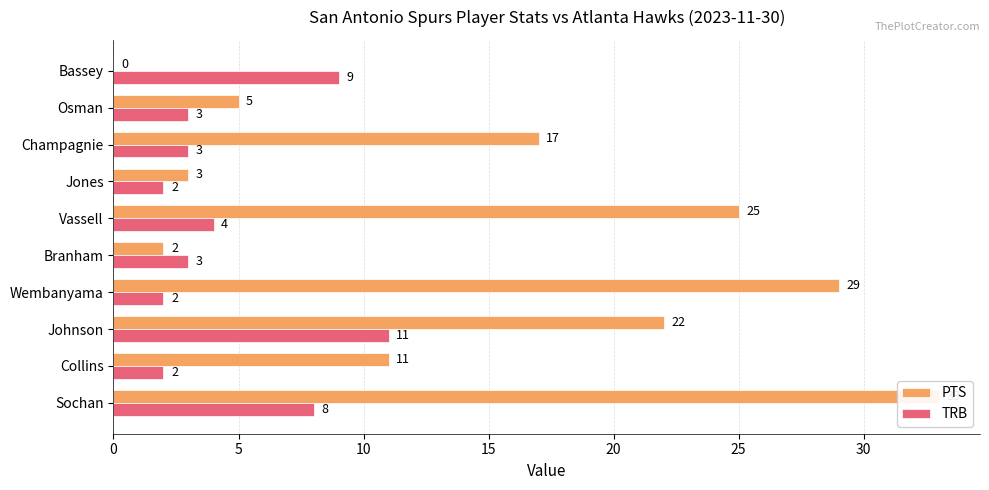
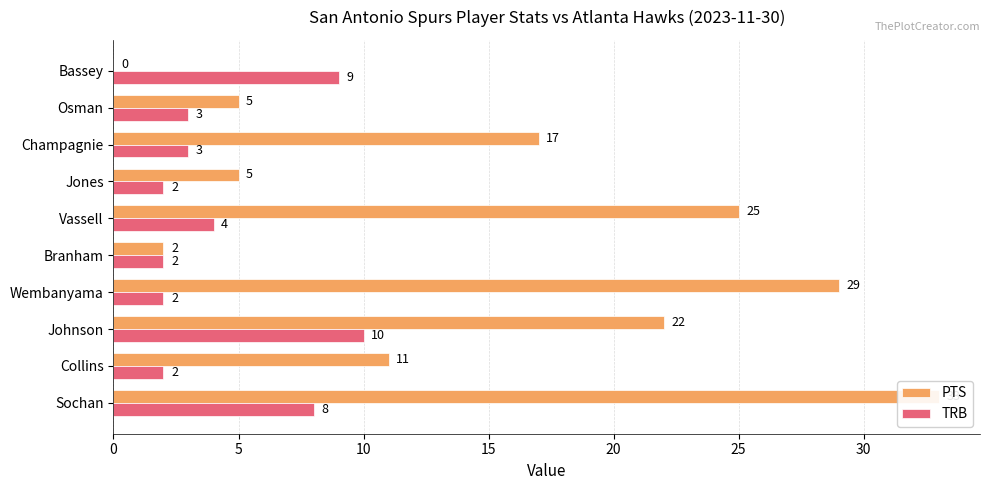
PTS, Jones: 3 -> 5
TRB, Branham: 3 -> 2
TRB, Johnson: 11 -> 10
